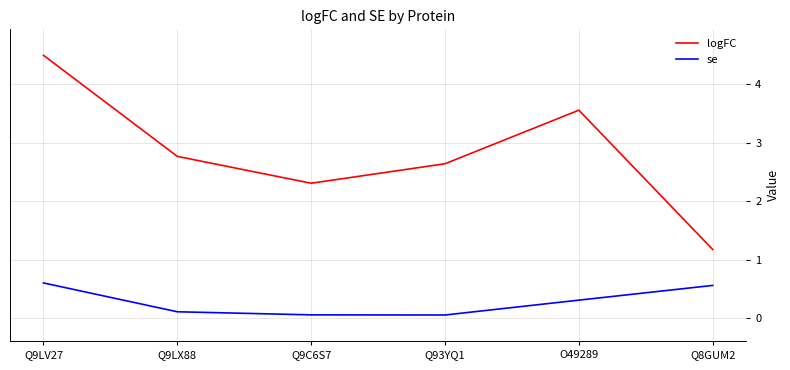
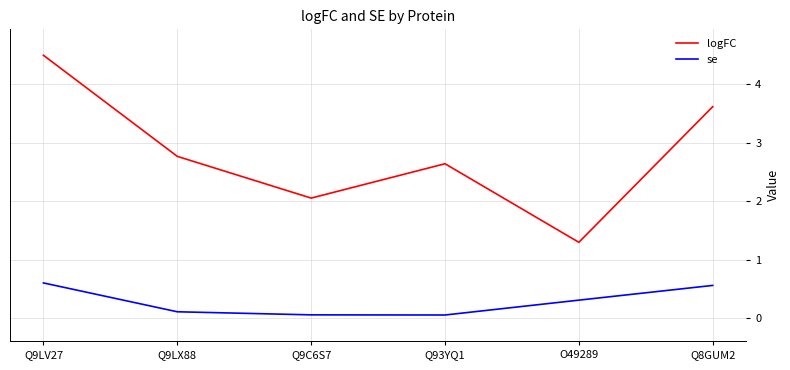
logFC, Q9C6S7: 2.3 -> 2.1
logFC, O49289: 3.6 -> 1.3
logFC, Q8GUM2: 1.2 -> 3.6
